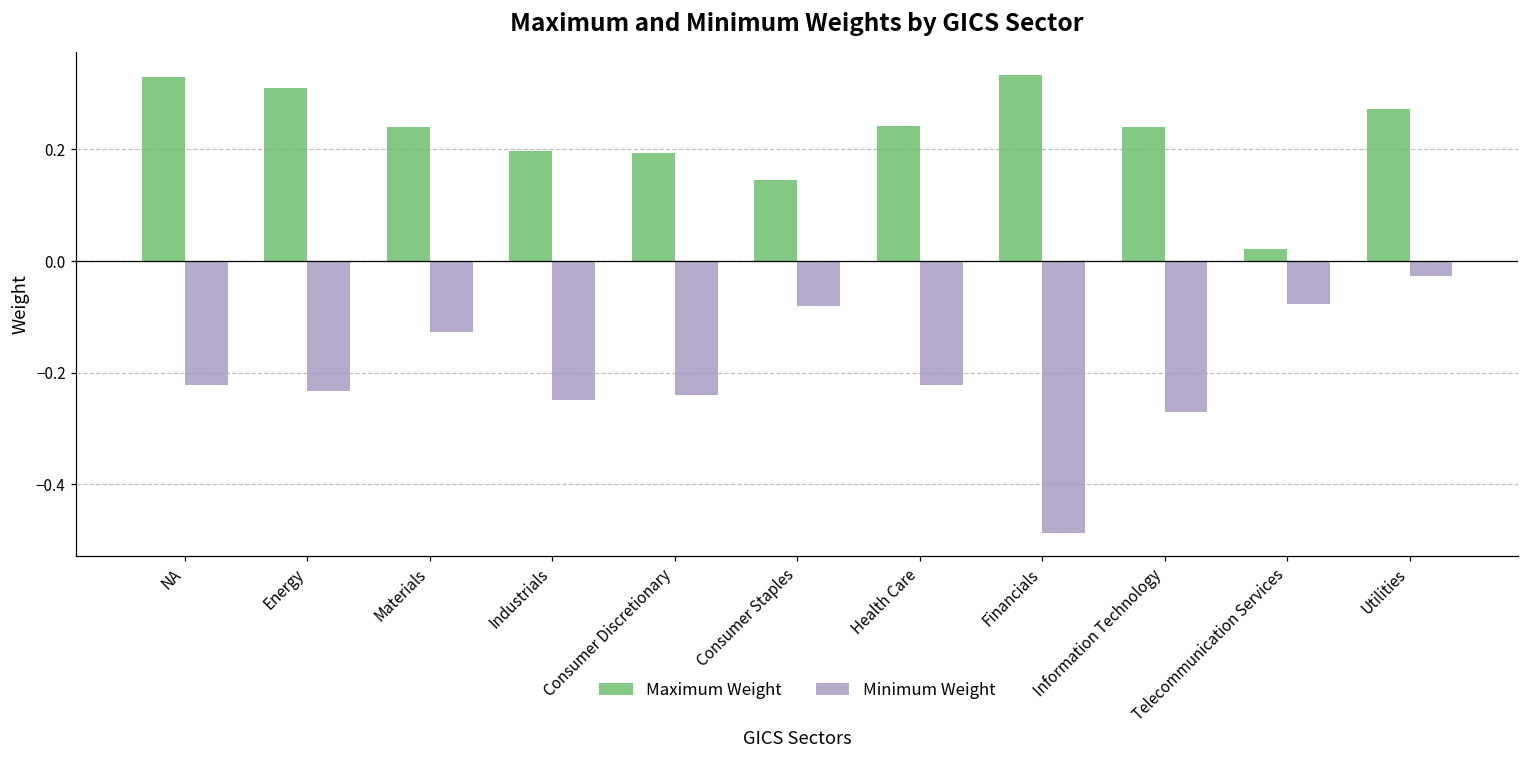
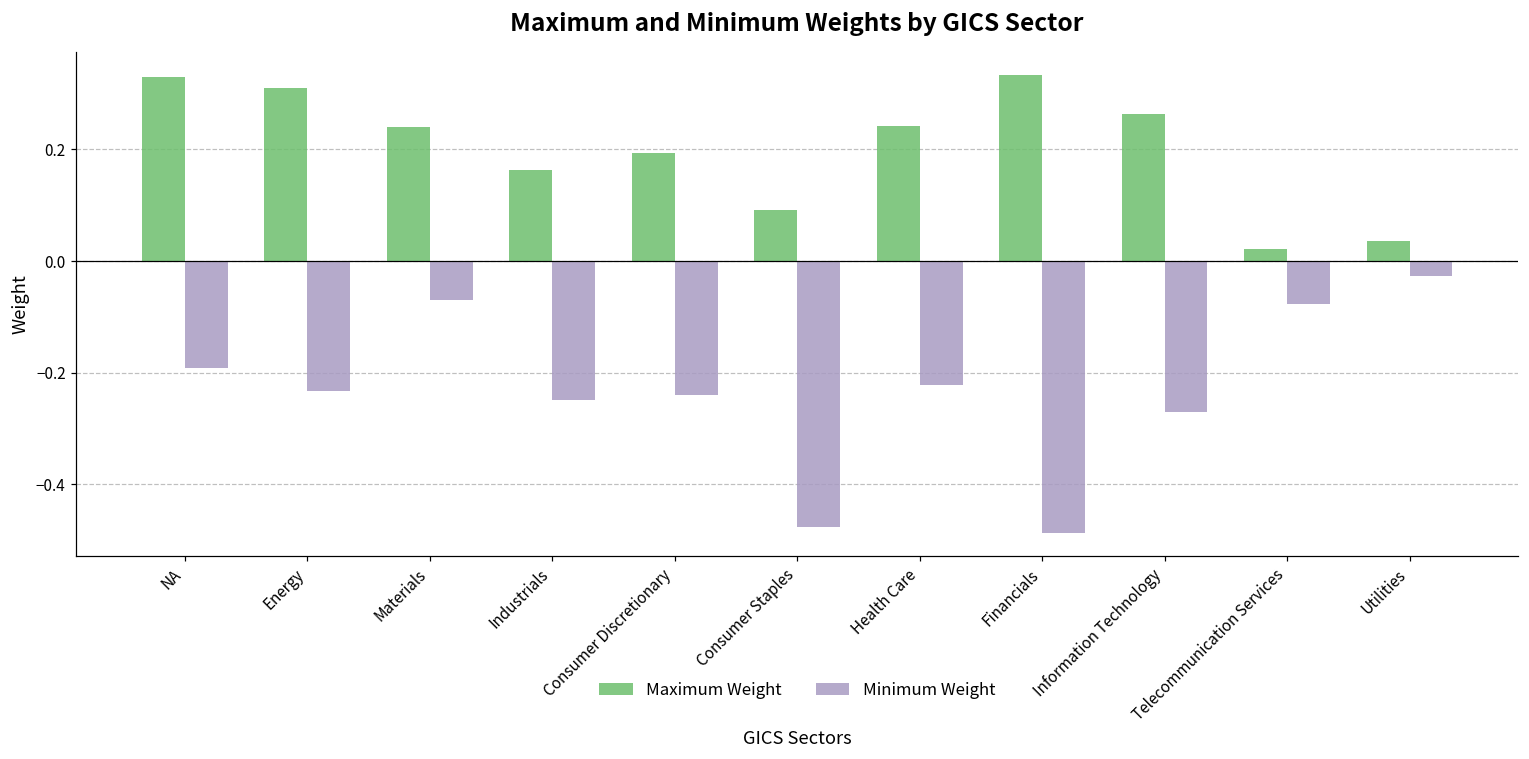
Minimum Weight, NA: -0.22 -> -0.19
Minimum Weight, Materials: -0.13 -> -0.07
Maximum Weight, Industrials: 0.20 -> 0.16
Maximum Weight, Consumer Staples: 0.15 -> 0.09
Minimum Weight, Consumer Staples: -0.08 -> -0.48
Maximum Weight, Information Technology: 0.24 -> 0.26
Maximum Weight, Utilities: 0.27 -> 0.04
